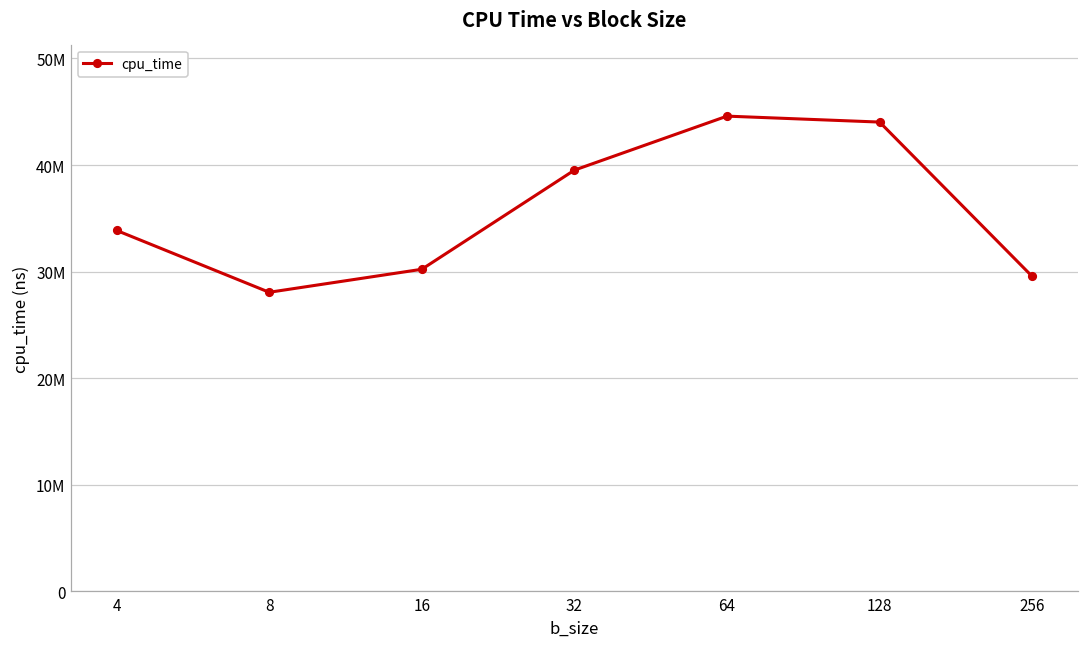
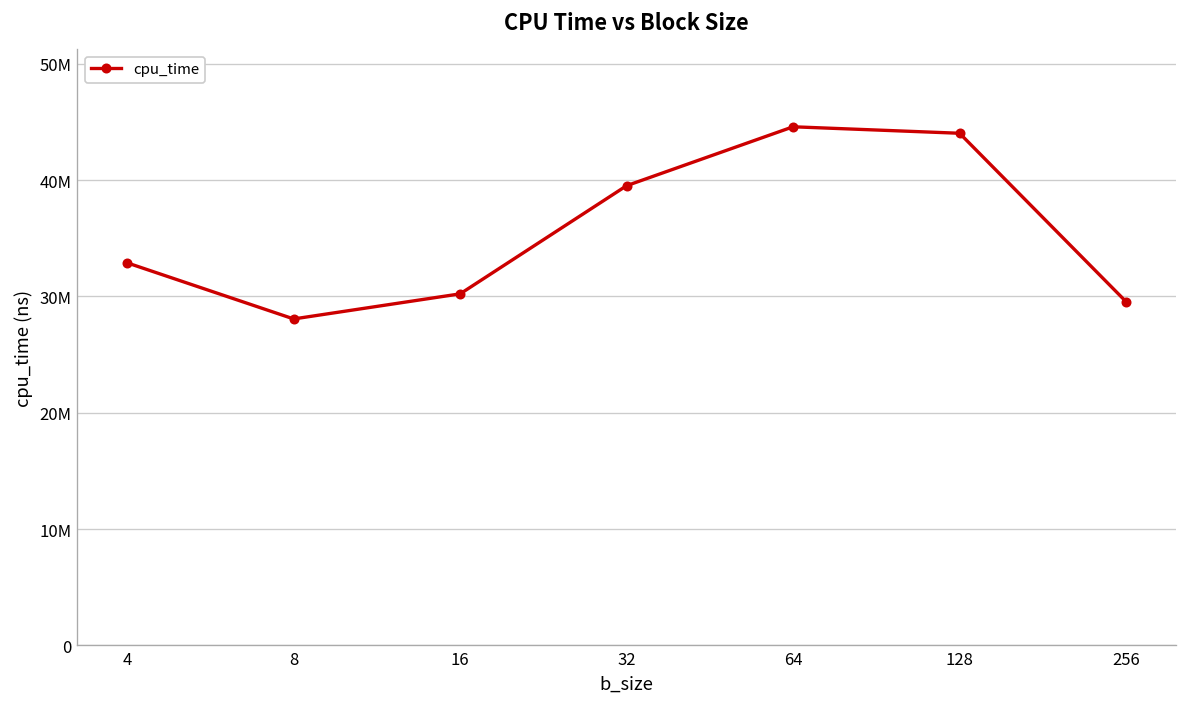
4: 34000000 -> 33000000
